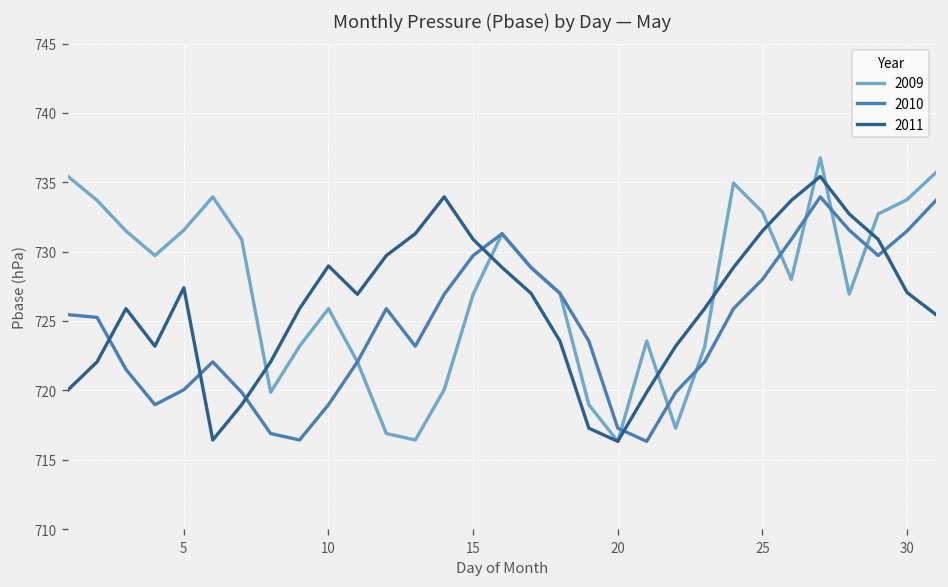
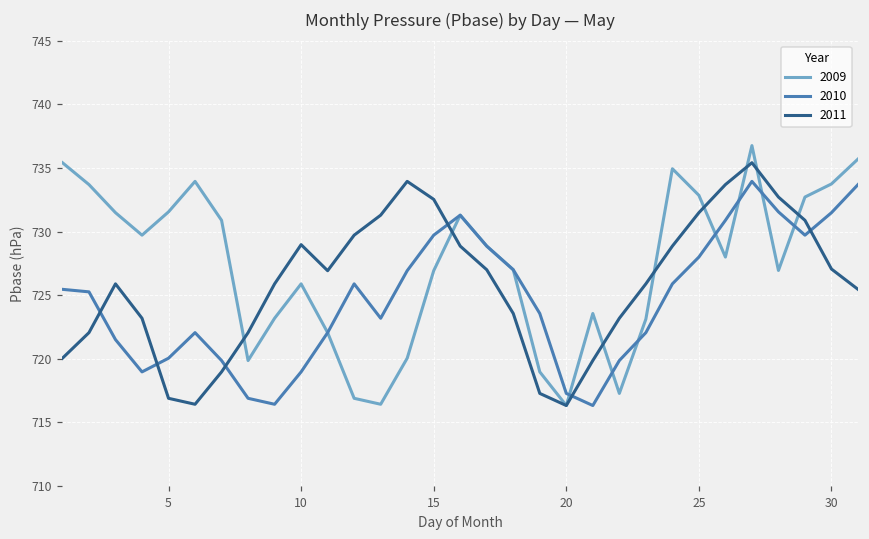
2011, 5: 727.4 -> 716.9
2011, 15: 730.9 -> 732.5
